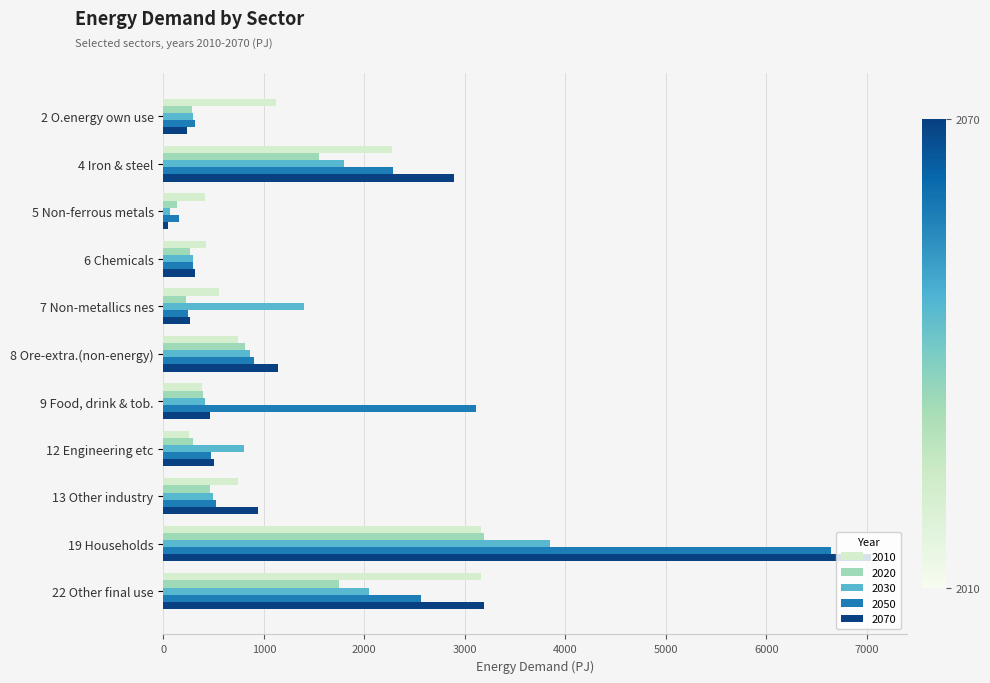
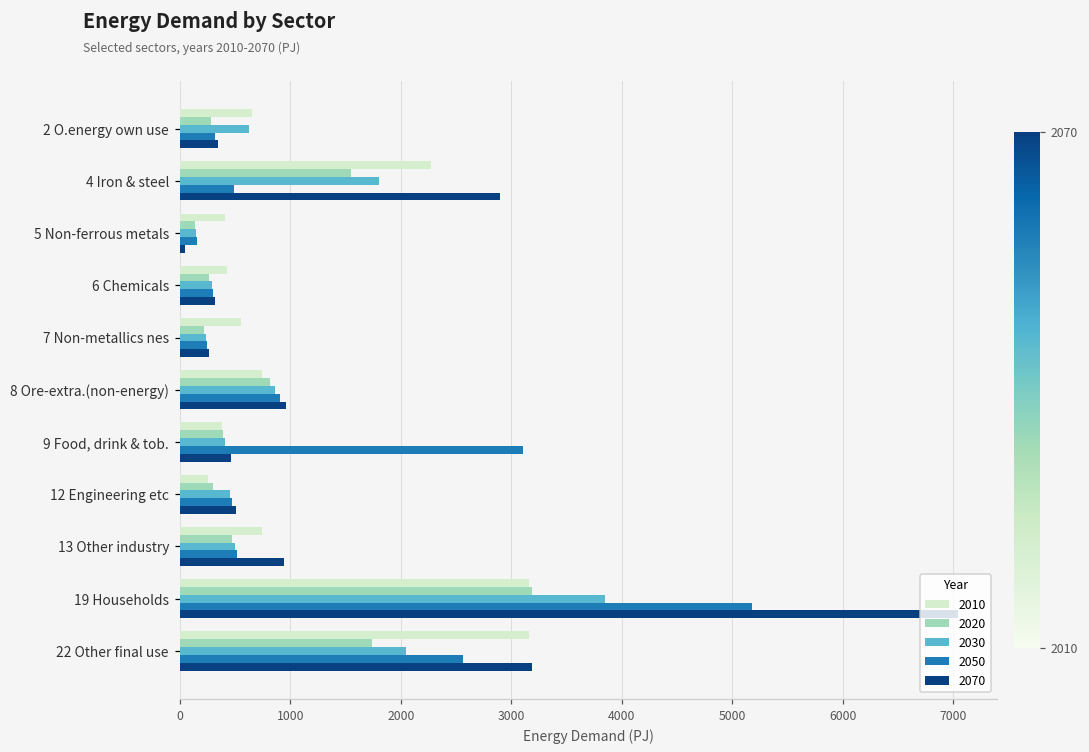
2010, 2 O.energy own use: 1120 -> 650
2030, 2 O.energy own use: 290 -> 630
2070, 2 O.energy own use: 240 -> 350
2050, 4 Iron & steel: 2290 -> 490
2030, 5 Non-ferrous metals: 60 -> 150
2030, 7 Non-metallics nes: 1390 -> 230
2070, 8 Ore-extra.(non-energy): 1150 -> 960
2030, 12 Engineering etc: 800 -> 450
2050, 19 Households: 6640 -> 5180
